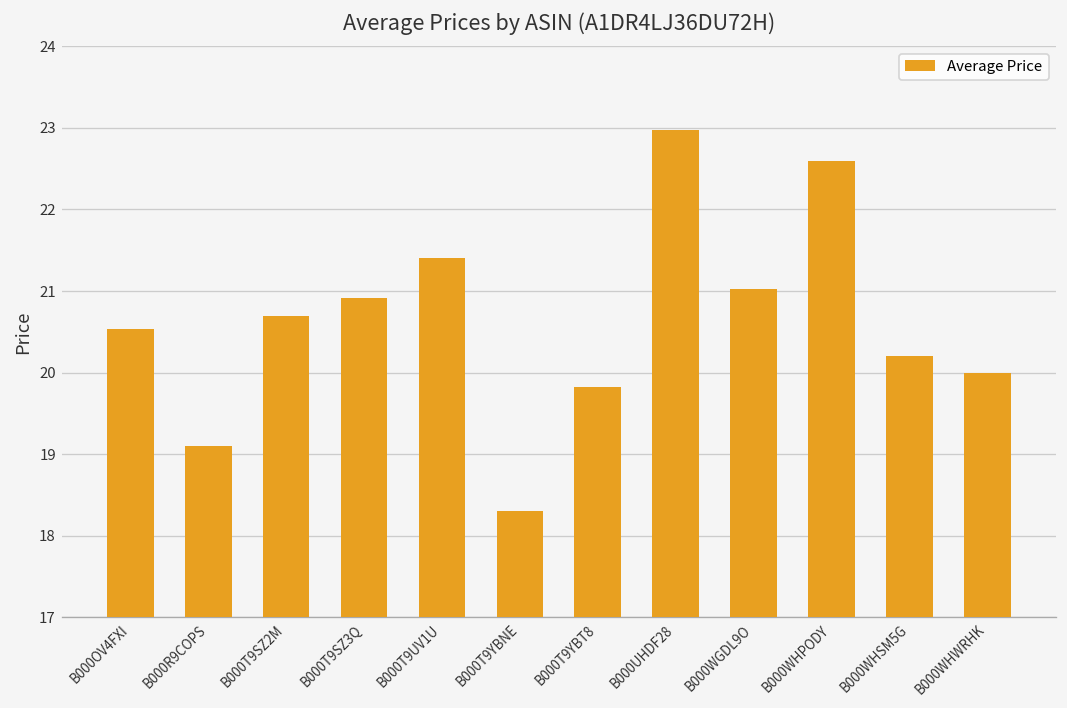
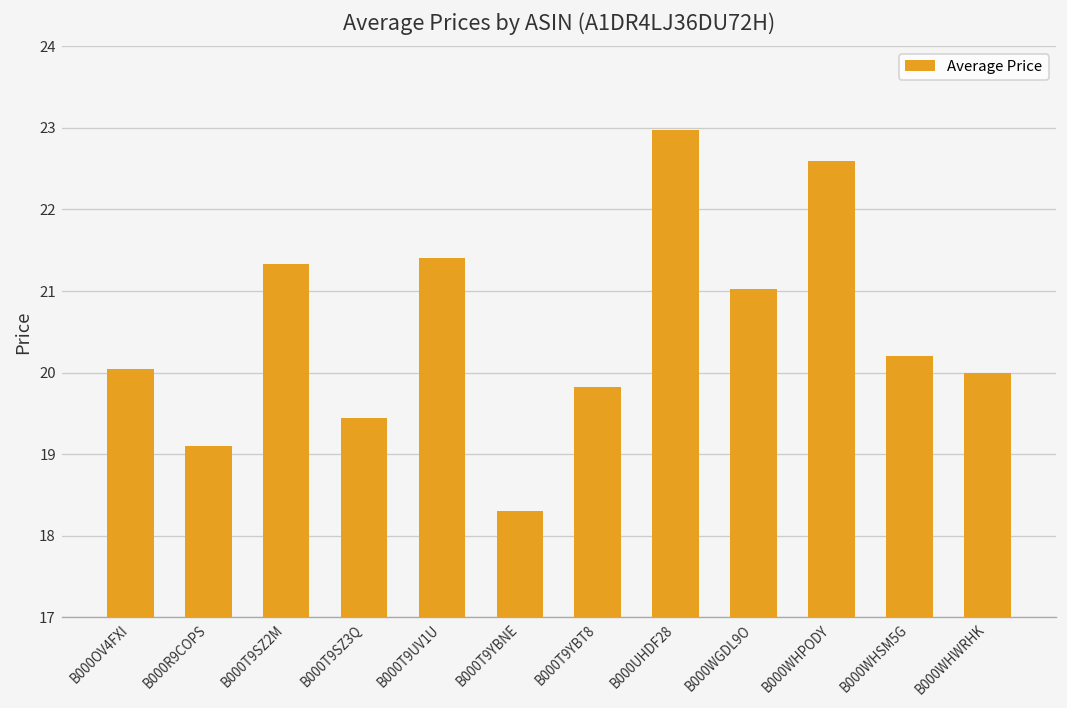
B000OV4FXI: 20.5 -> 20.1
B000T9SZ2M: 20.7 -> 21.3
B000T9SZ3Q: 20.9 -> 19.4
